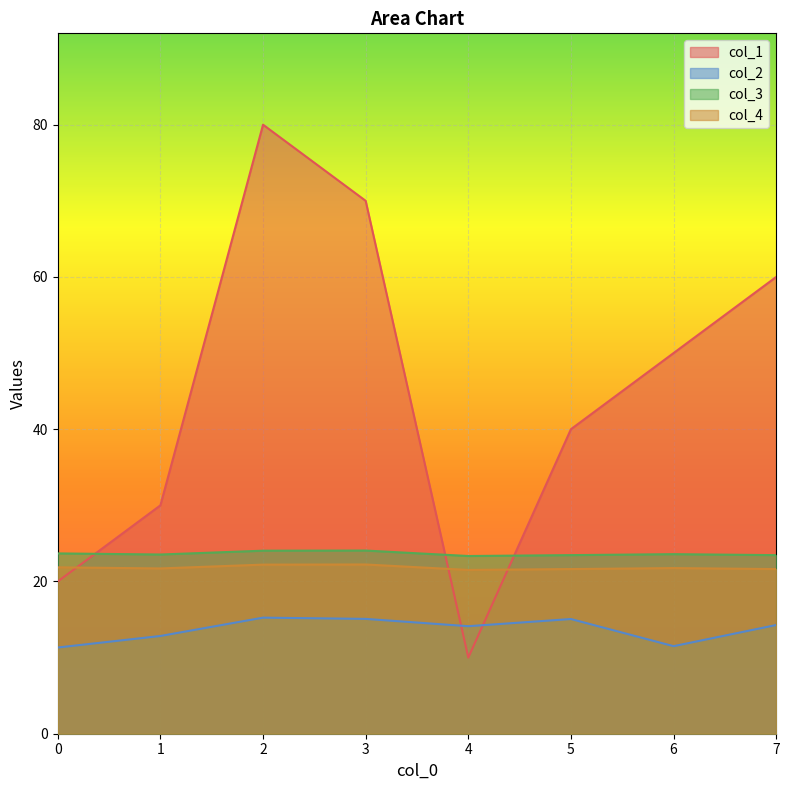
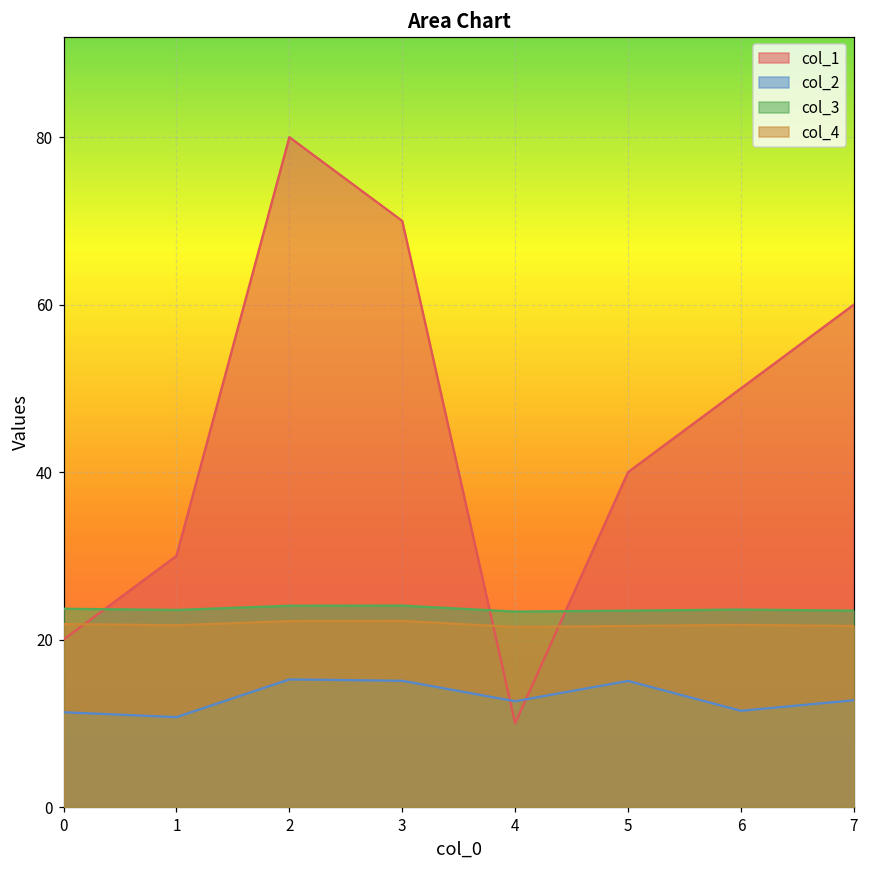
col_2, 1: 13 -> 11
col_2, 4: 14 -> 13
col_2, 7: 14 -> 13
